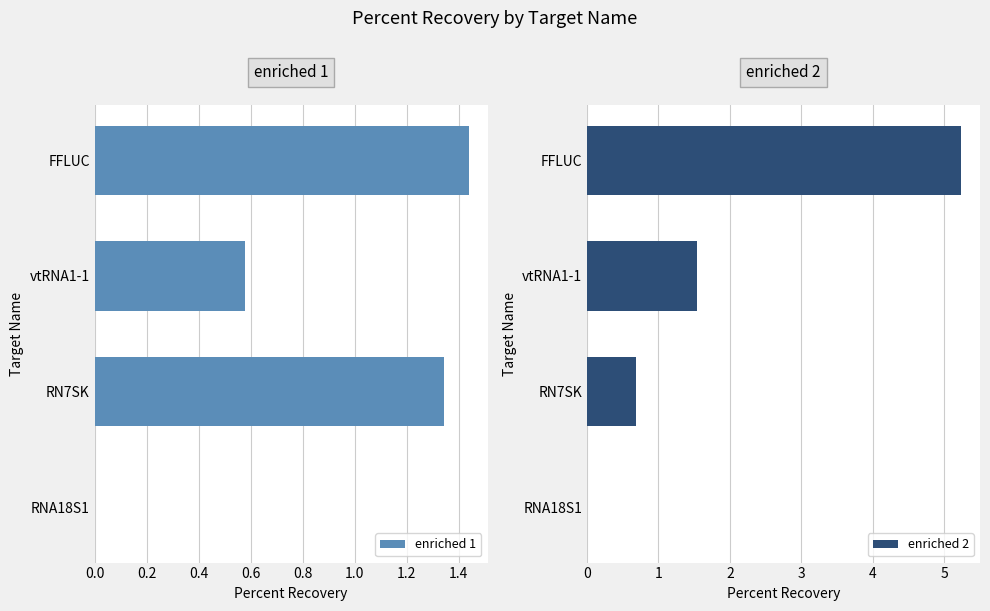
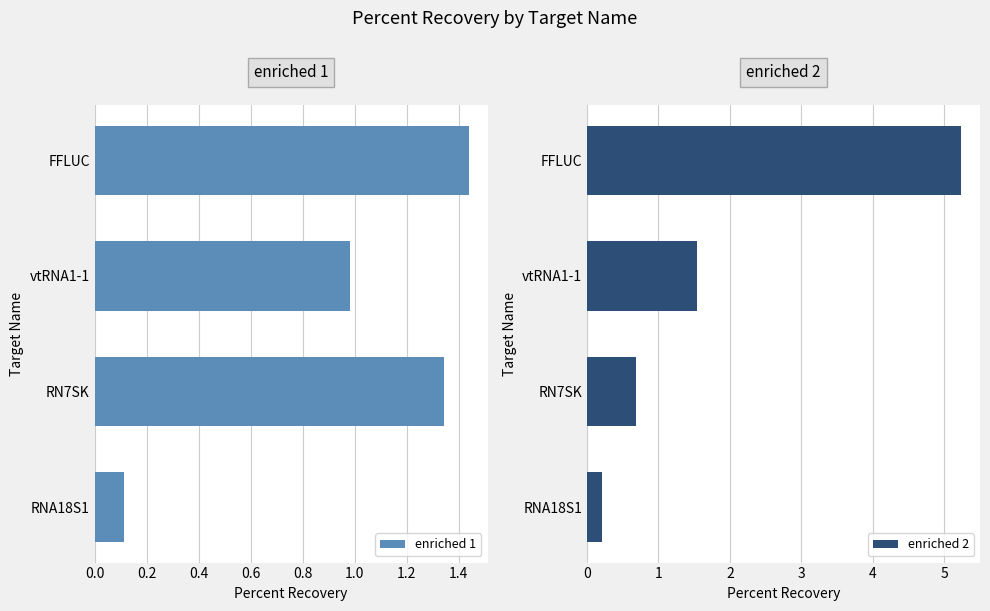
enriched 1, vtRNA1-1: 0.58 -> 0.98
enriched 1, RNA18S1: 0.00 -> 0.11
enriched 2, RNA18S1: 0.0 -> 0.2
